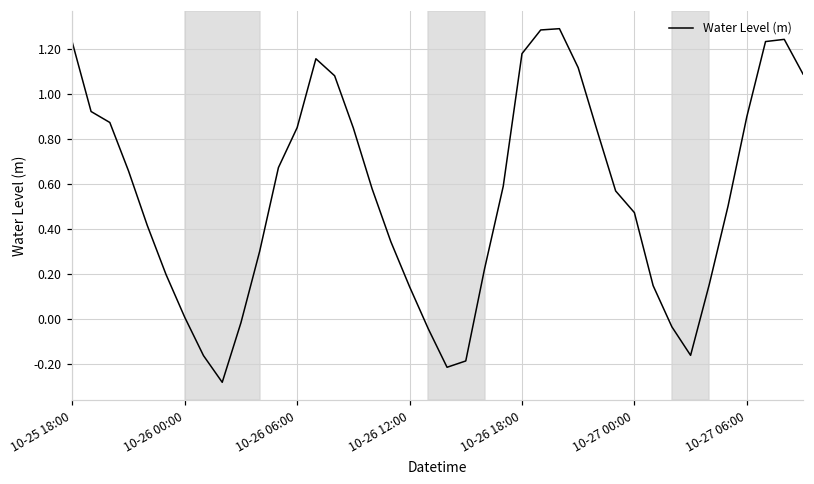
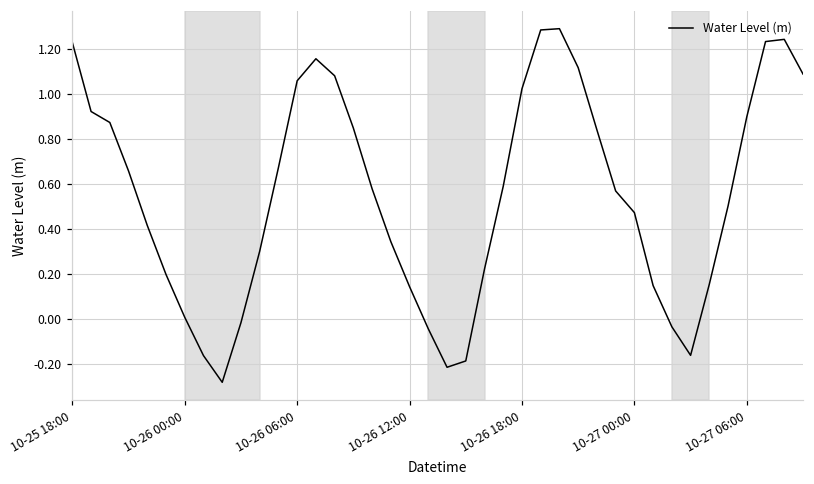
10-26 06:00: 0.85 -> 1.06
10-26 18:00: 1.18 -> 1.02
